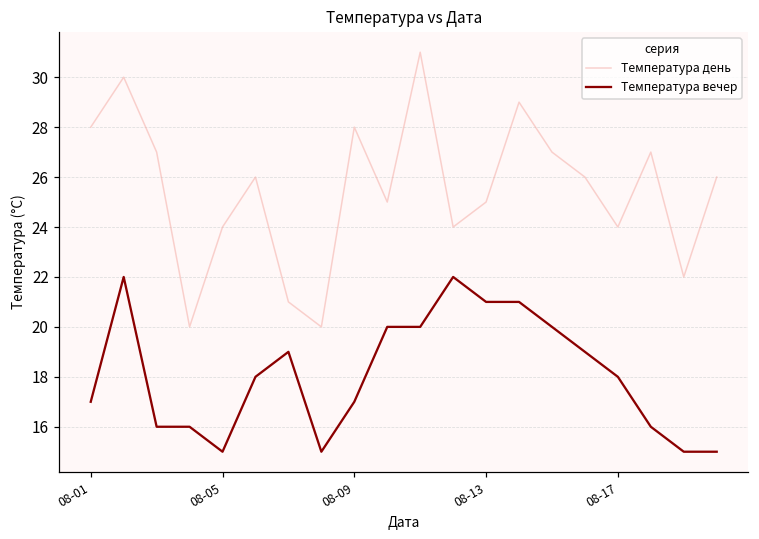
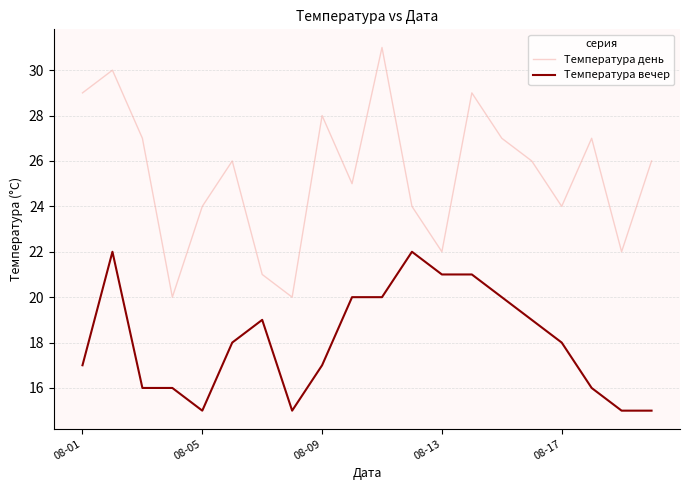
Температура день, 08-01: 28 -> 29
Температура день, 08-13: 25 -> 22
